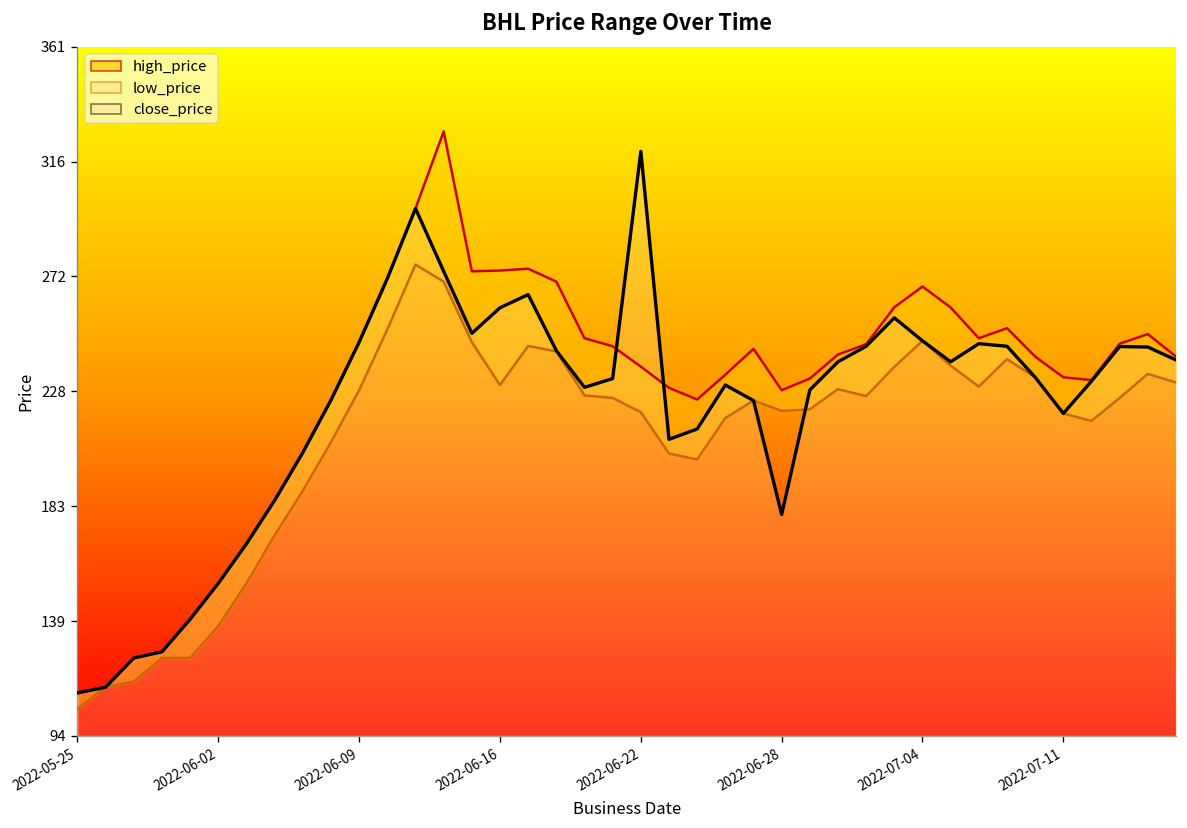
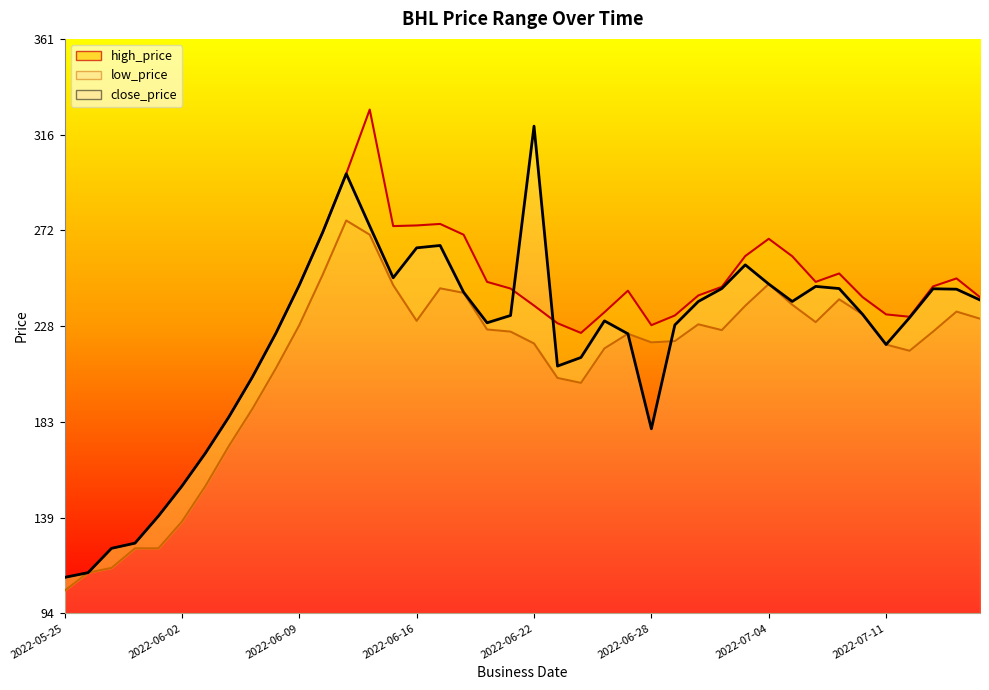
close_price, 2022-06-16: 260 -> 264
